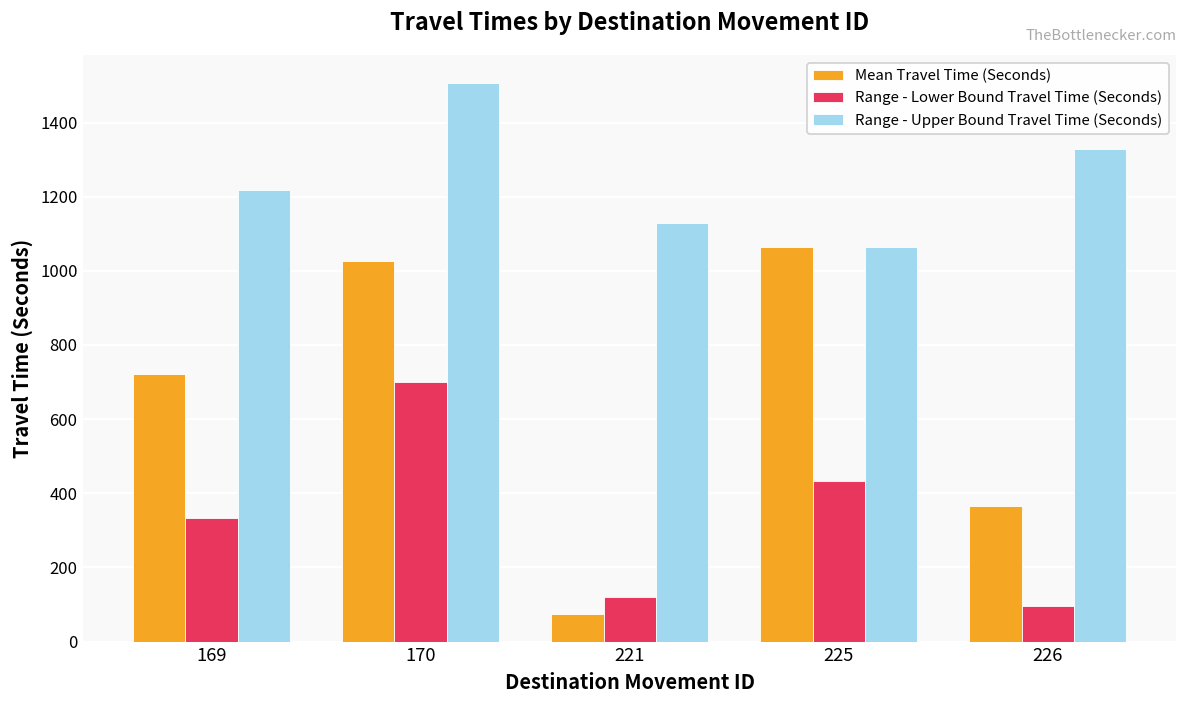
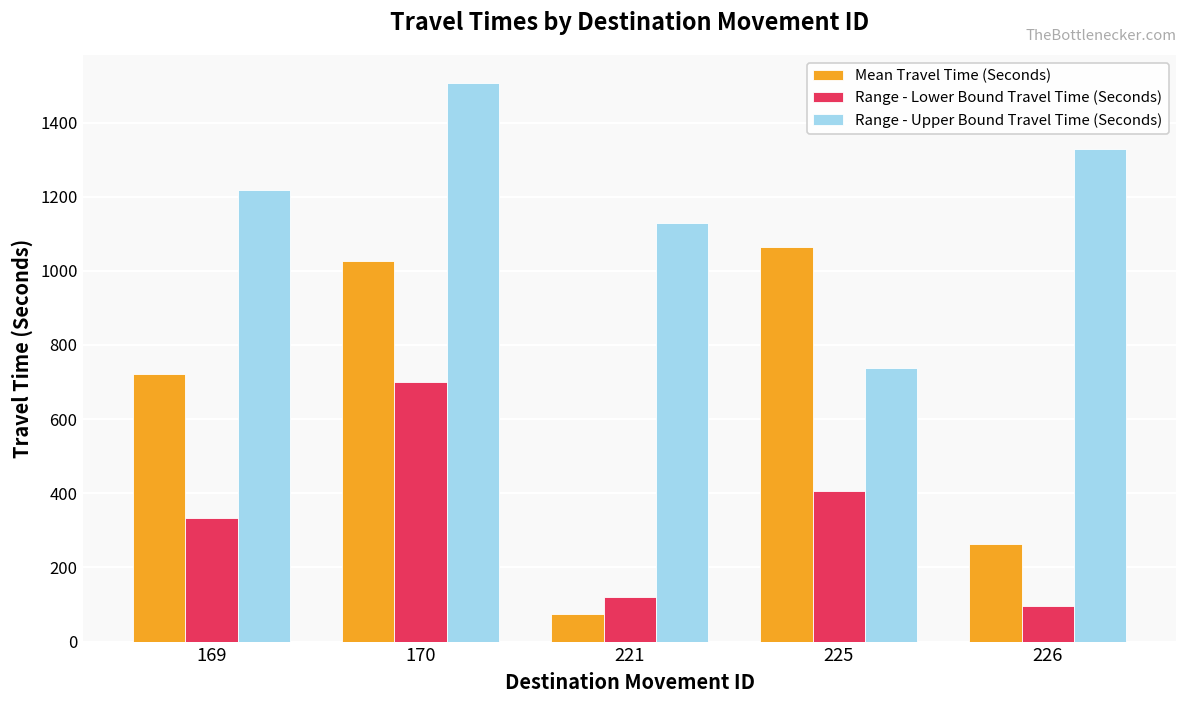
Range - Lower Bound Travel Time (Seconds), 225: 430 -> 410
Range - Upper Bound Travel Time (Seconds), 225: 1070 -> 740
Mean Travel Time (Seconds), 226: 370 -> 260
